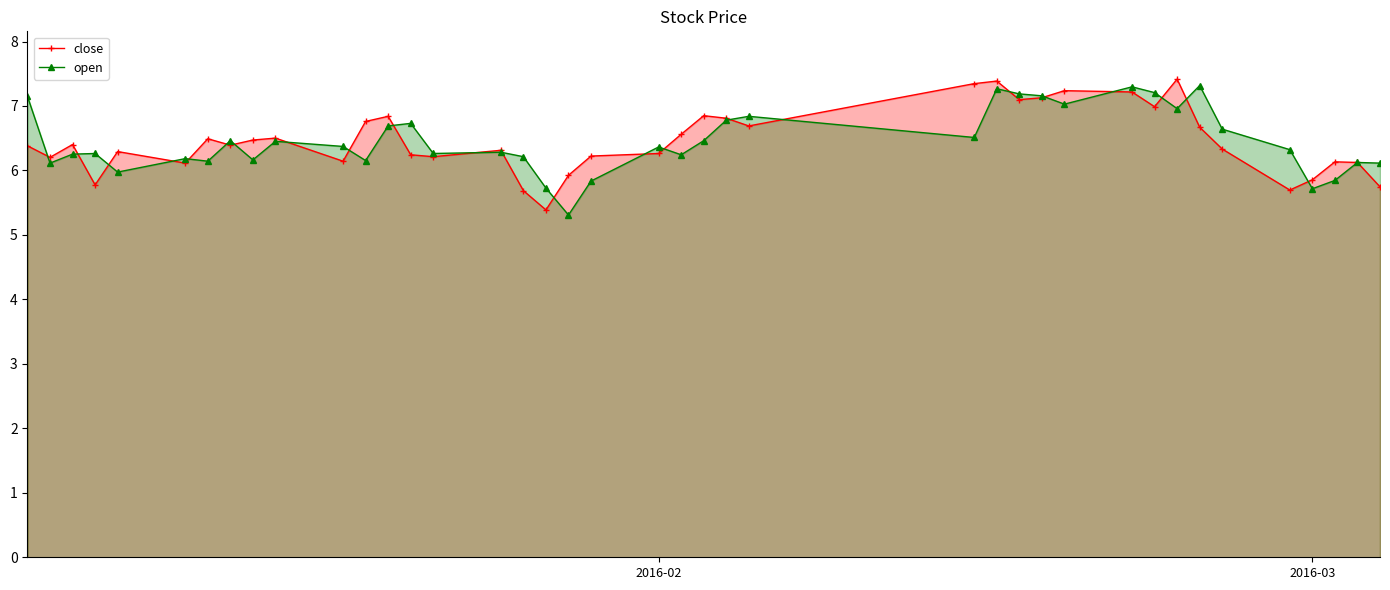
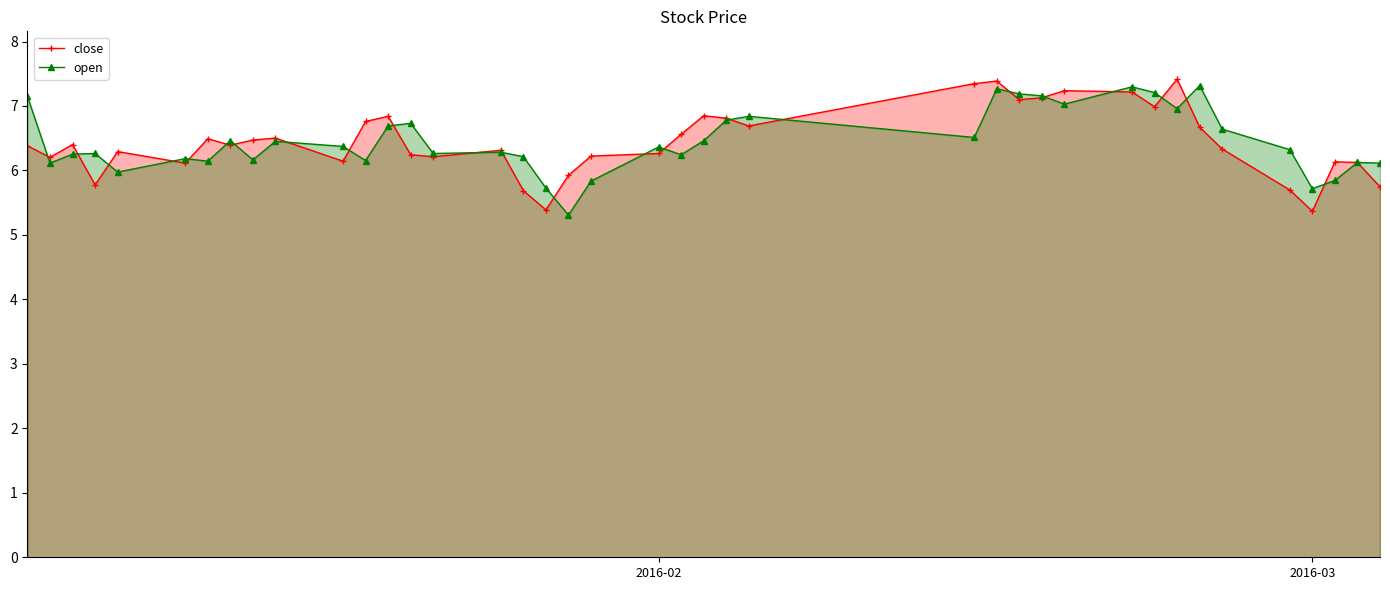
close, 2016-03: 5.9 -> 5.4
